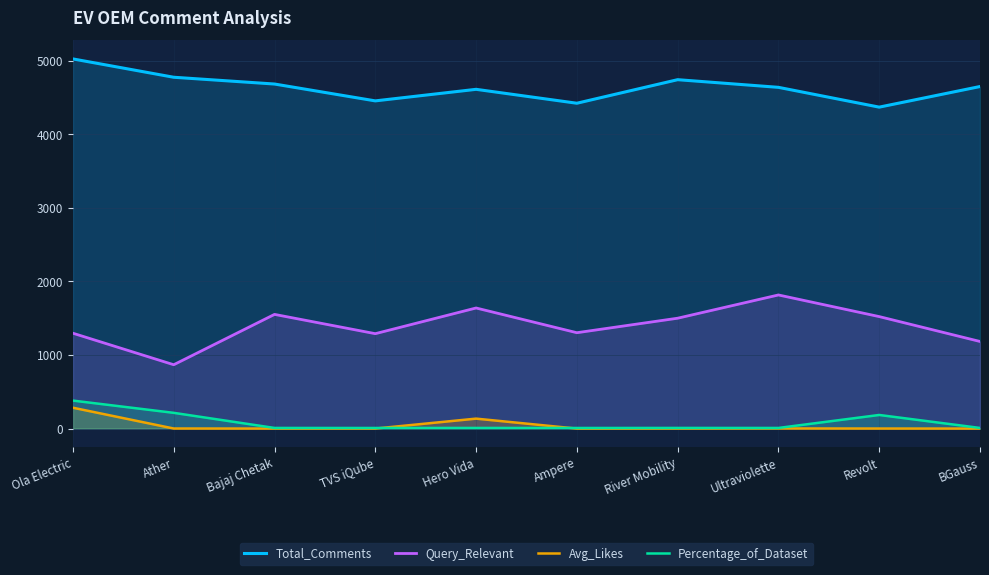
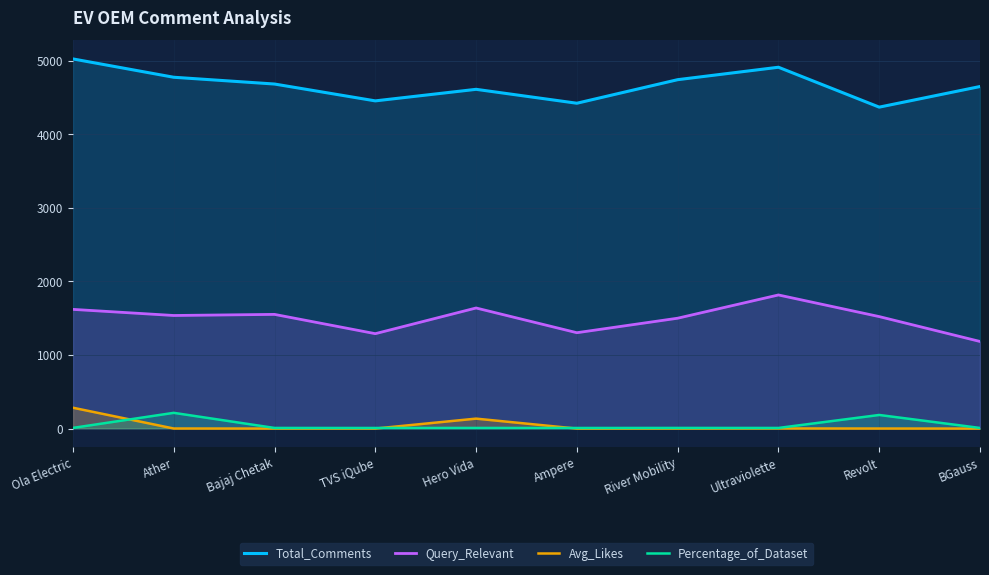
Query_Relevant, Ola Electric: 1300 -> 1600
Percentage_of_Dataset, Ola Electric: 400 -> 0
Query_Relevant, Ather: 900 -> 1500
Total_Comments, Ultraviolette: 4600 -> 4900
